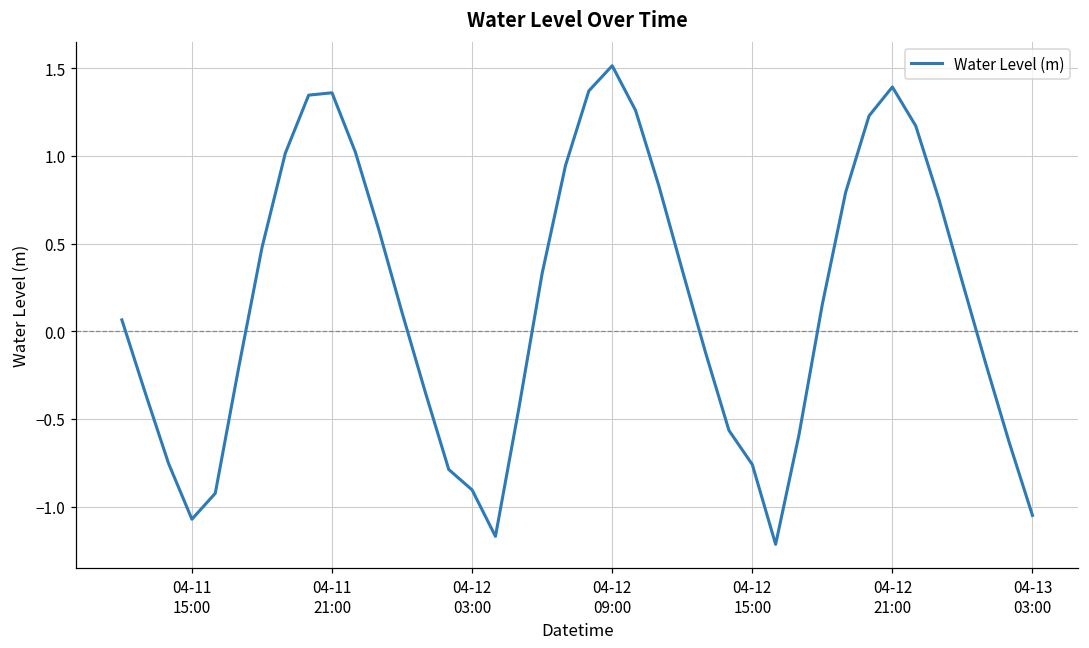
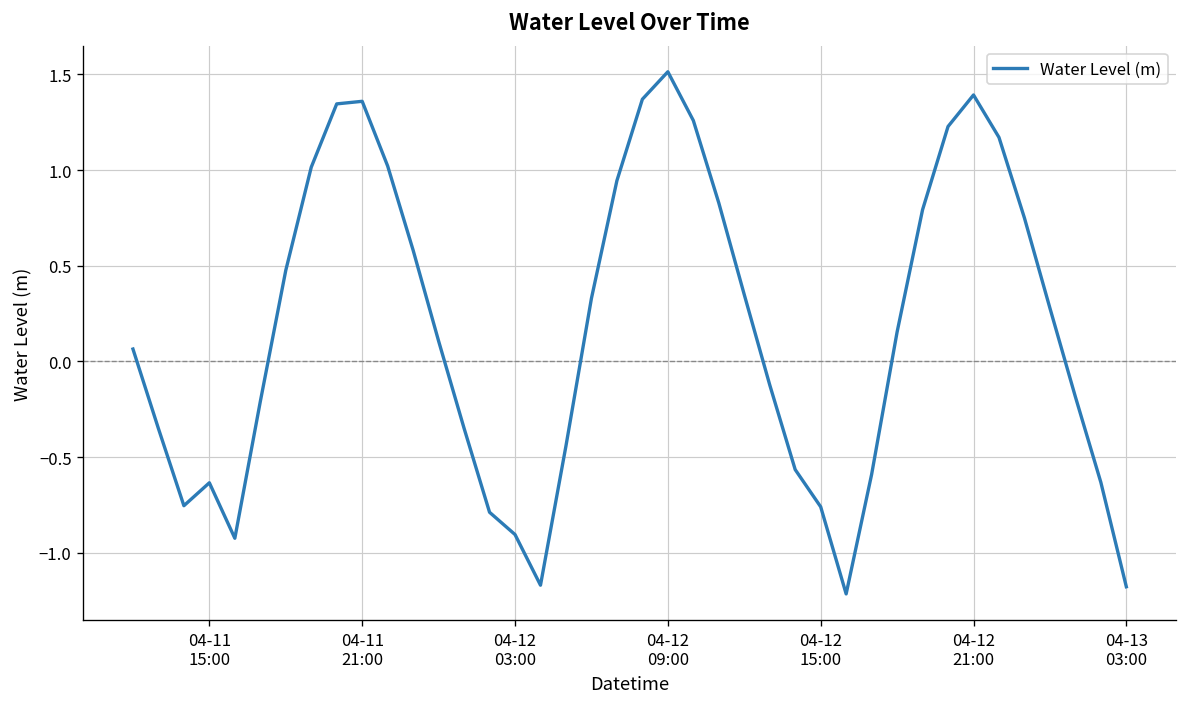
04-11 15:00: -1.07 -> -0.63
04-13 03:00: -1.05 -> -1.18
